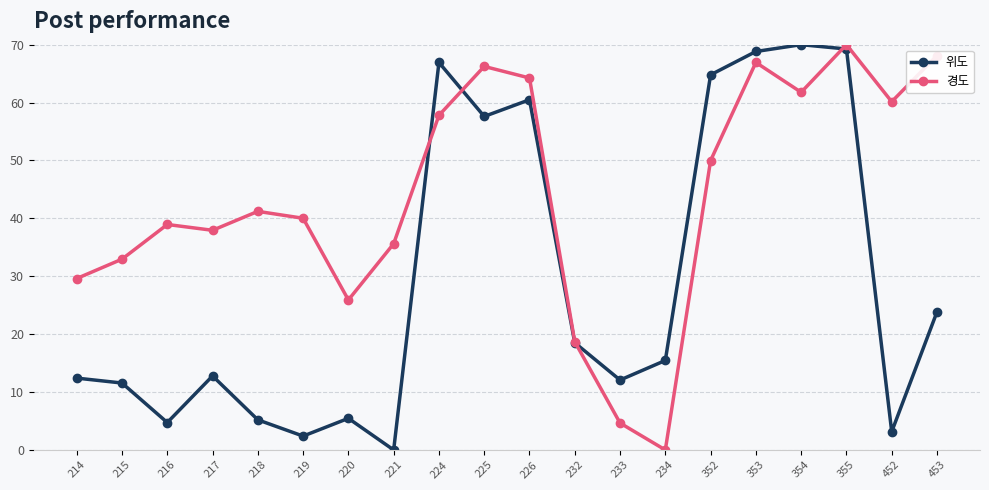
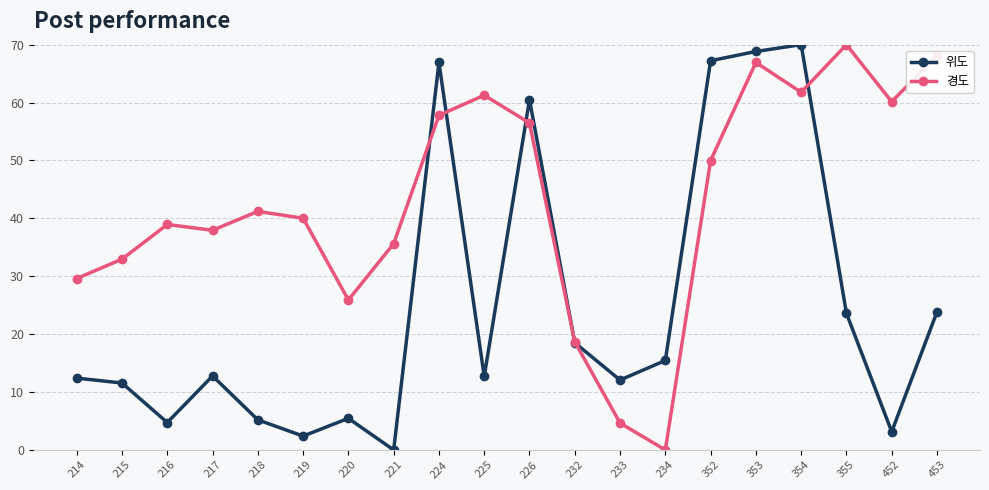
위도, 225: 58 -> 13
경도, 225: 66 -> 61
경도, 226: 64 -> 56
위도, 352: 65 -> 67
위도, 355: 69 -> 24
